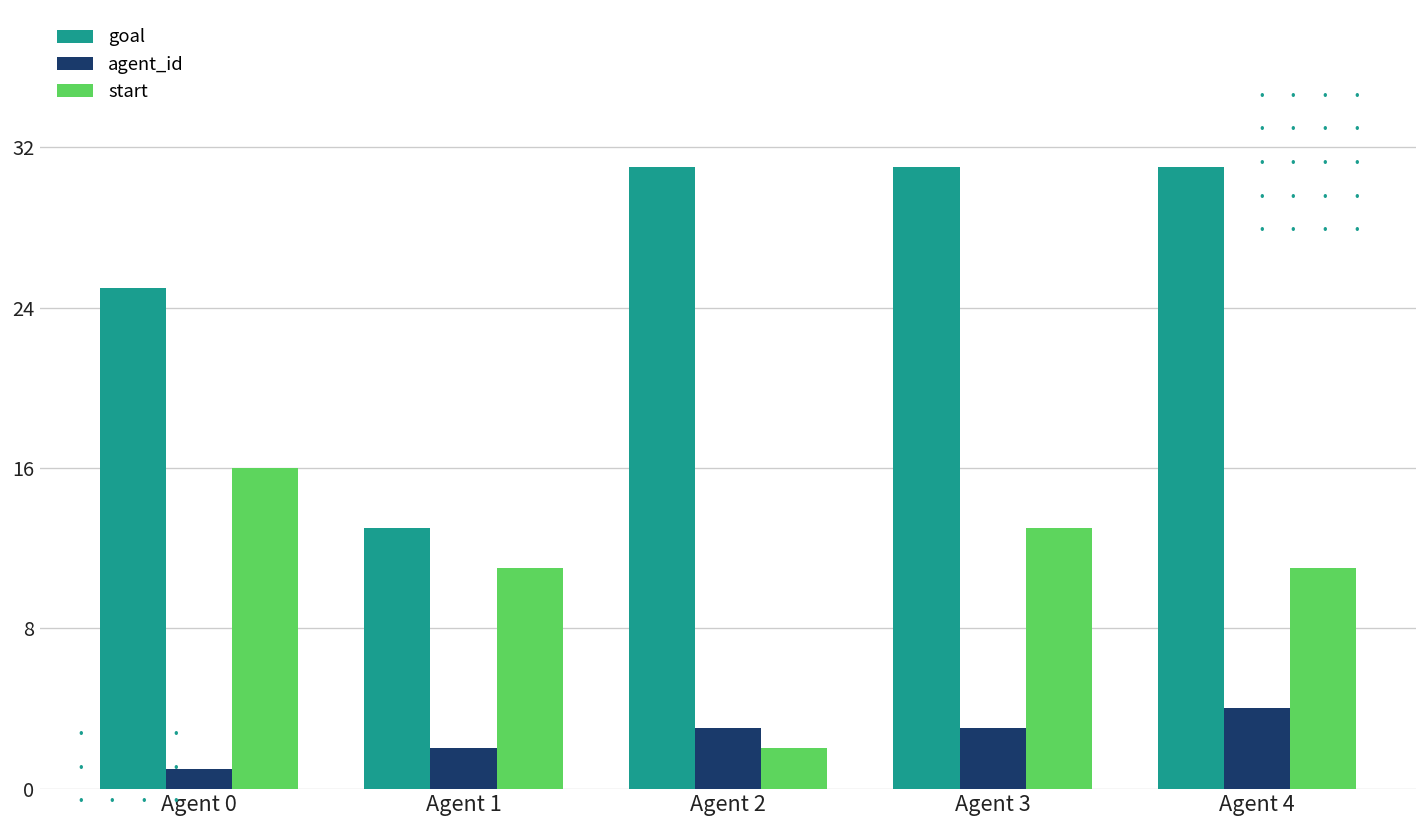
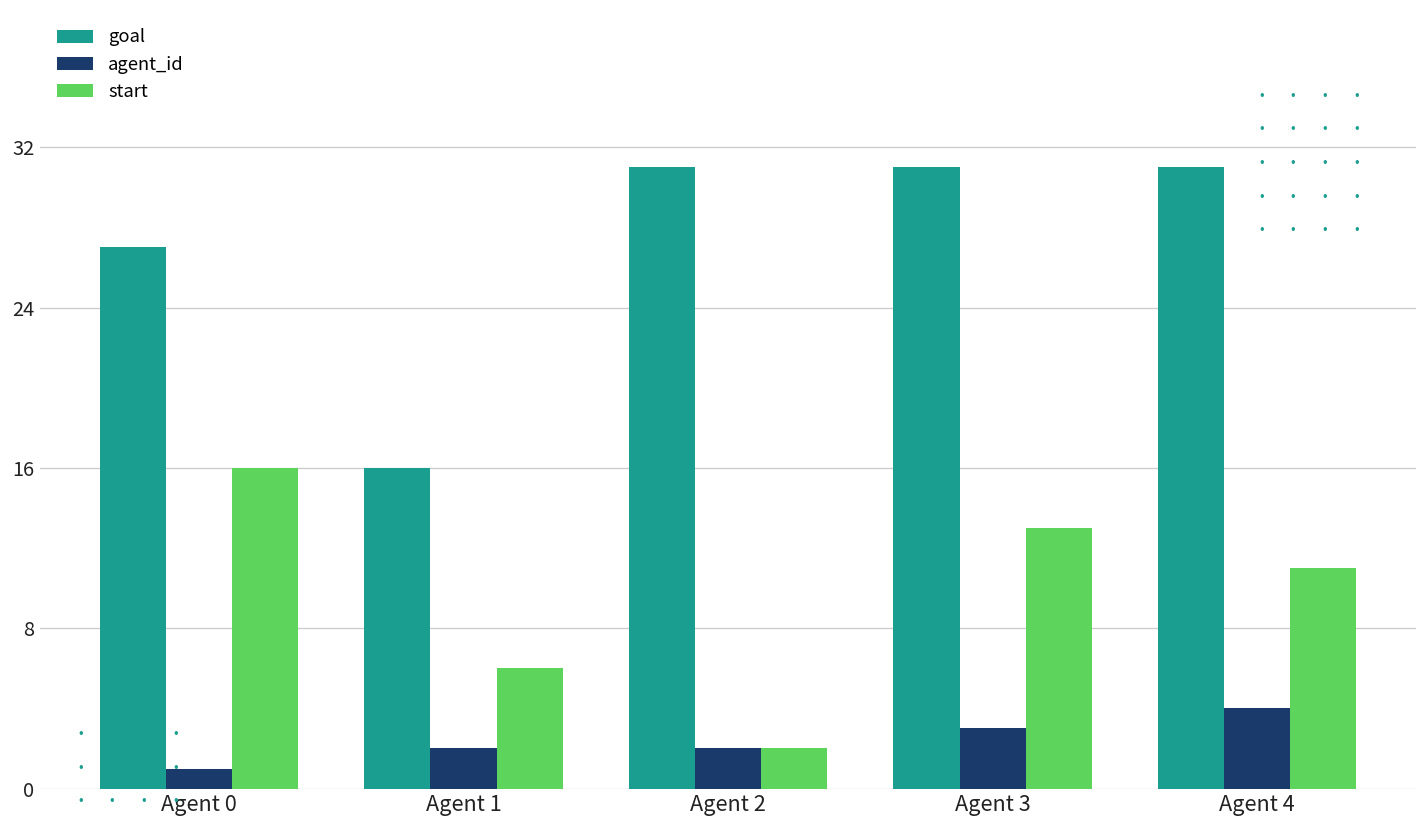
goal, Agent 0: 25 -> 27
goal, Agent 1: 13 -> 16
start, Agent 1: 11 -> 6
agent_id, Agent 2: 3 -> 2
